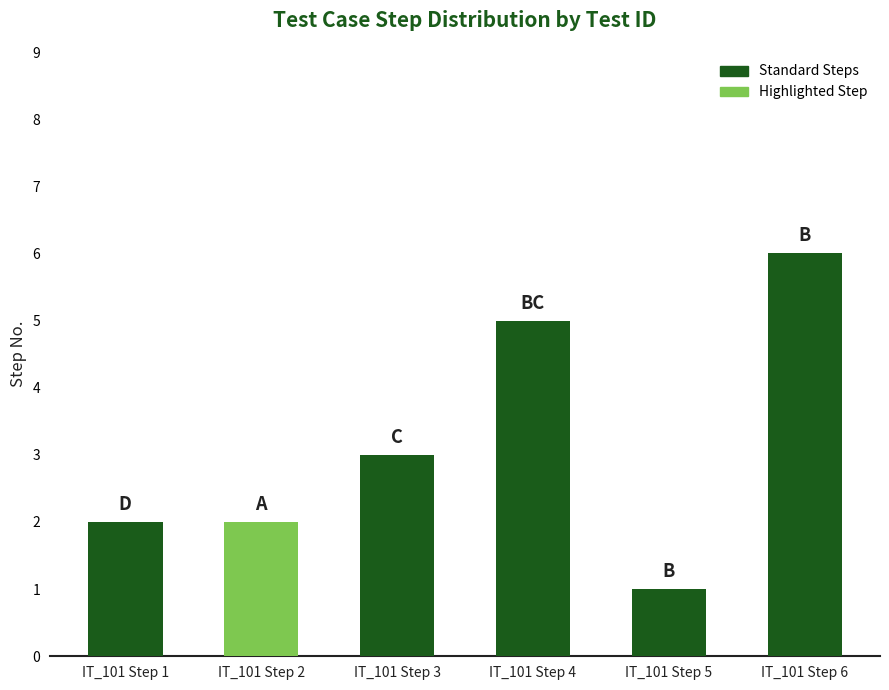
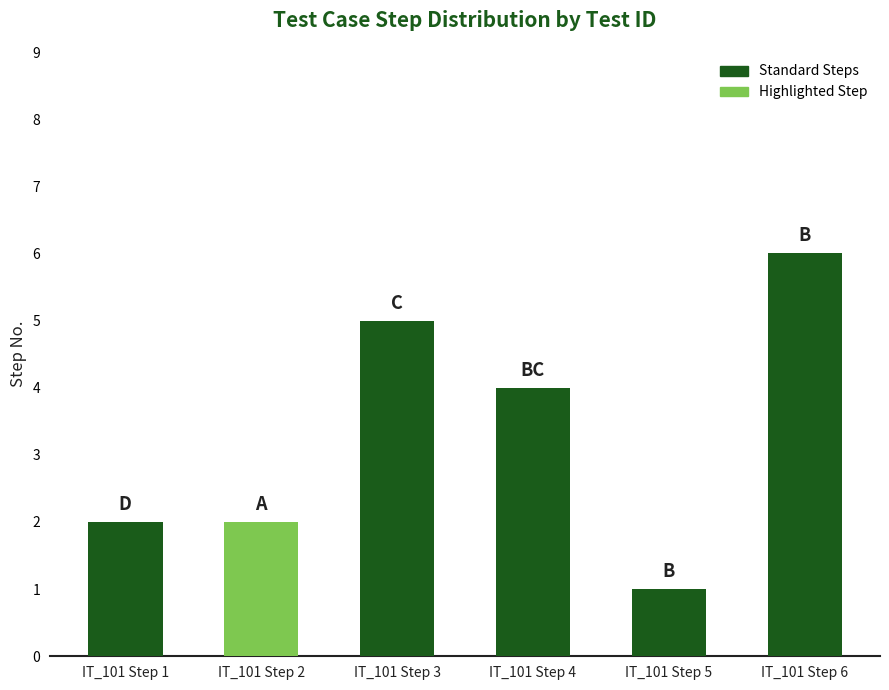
IT_101 Step 3: 3 -> 5
IT_101 Step 4: 5 -> 4
